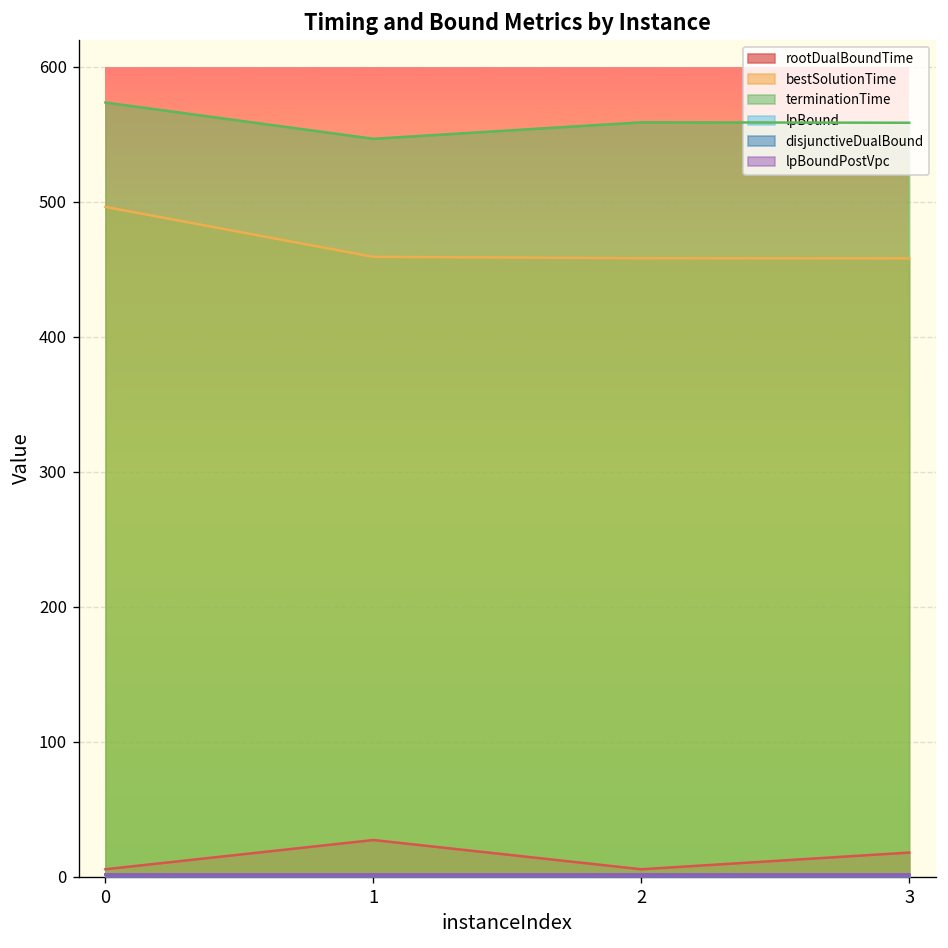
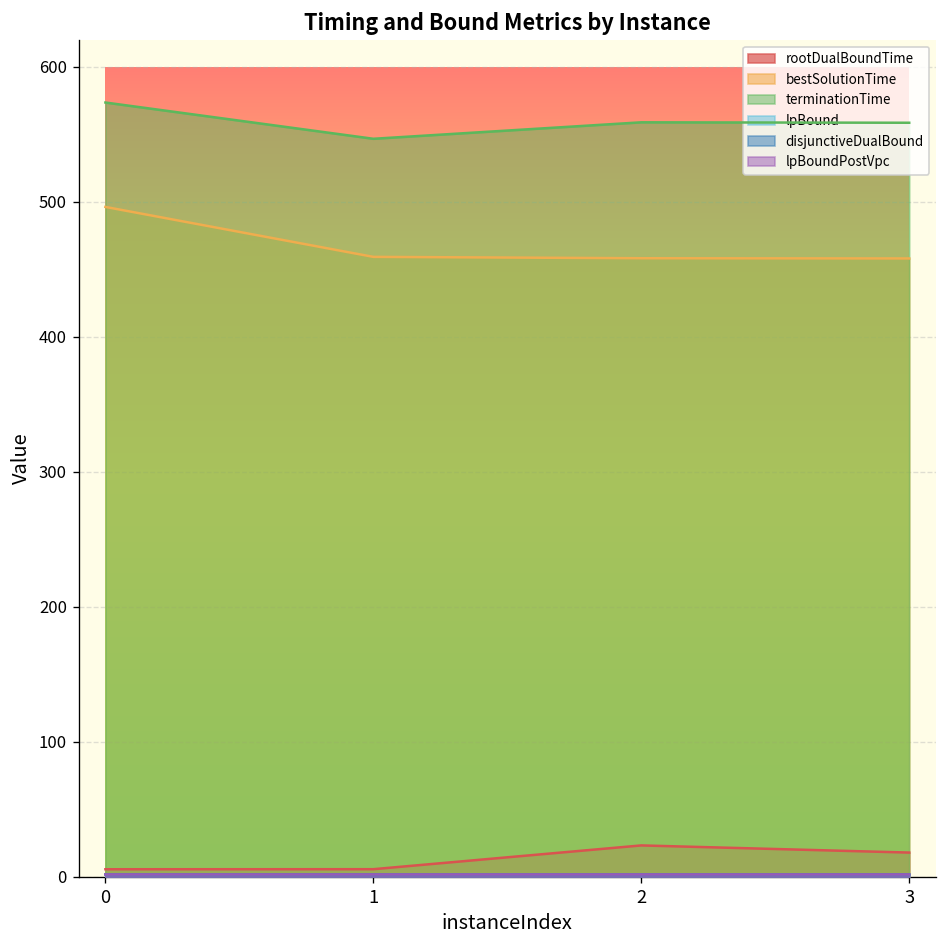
rootDualBoundTime, 1: 27 -> 6
rootDualBoundTime, 2: 6 -> 23
